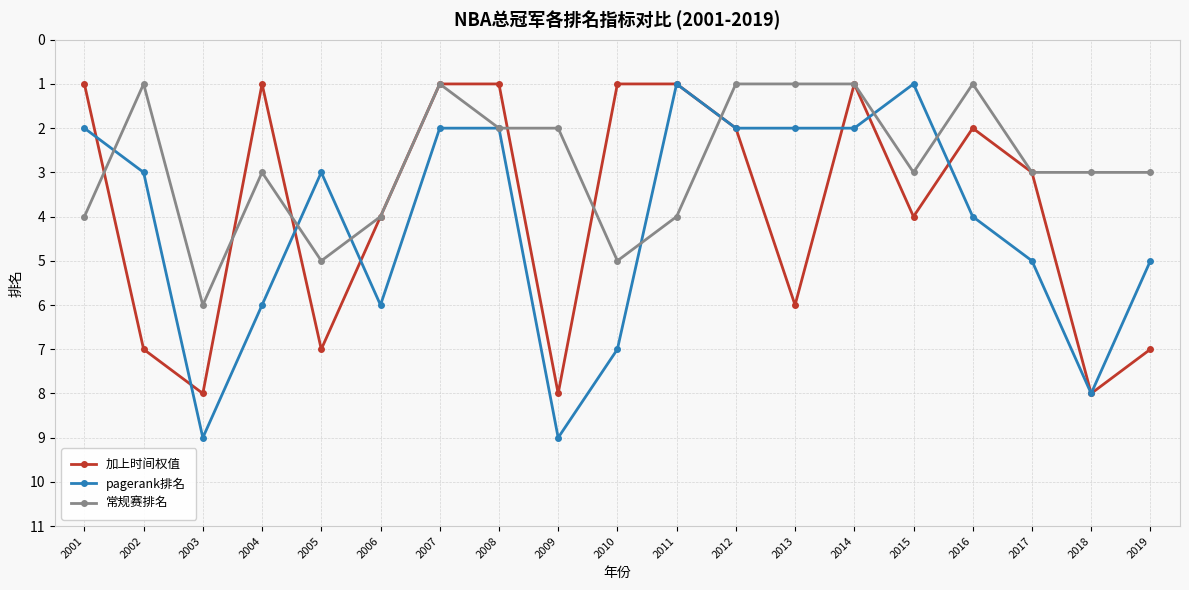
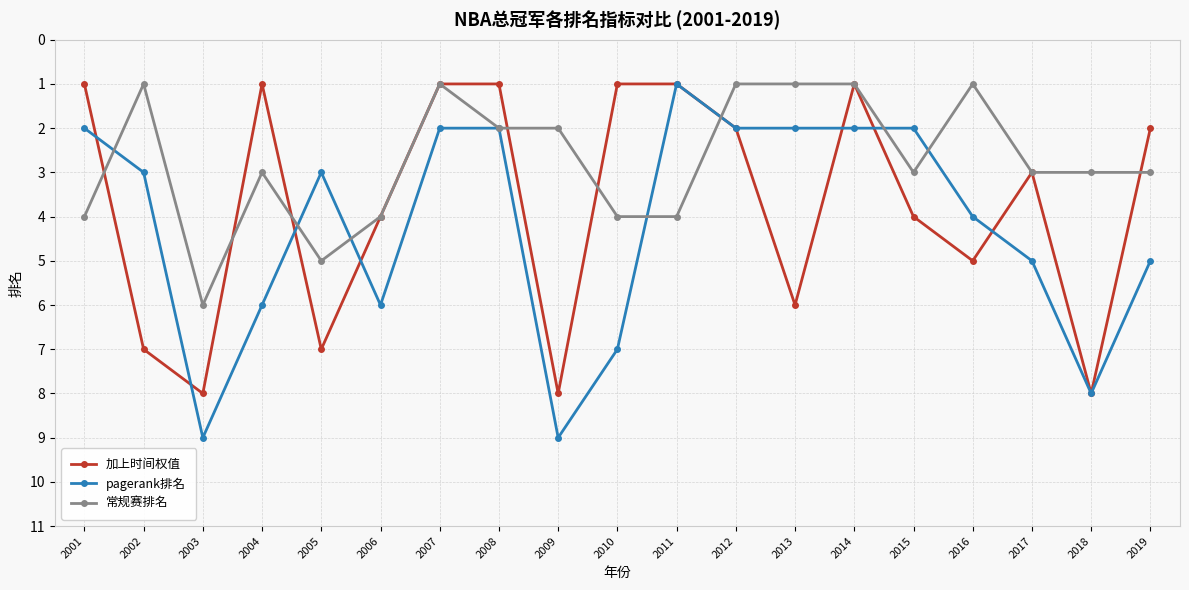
常规赛排名, 2010: 5 -> 4
pagerank排名, 2015: 1 -> 2
加上时间权值, 2016: 2 -> 5
加上时间权值, 2019: 7 -> 2
